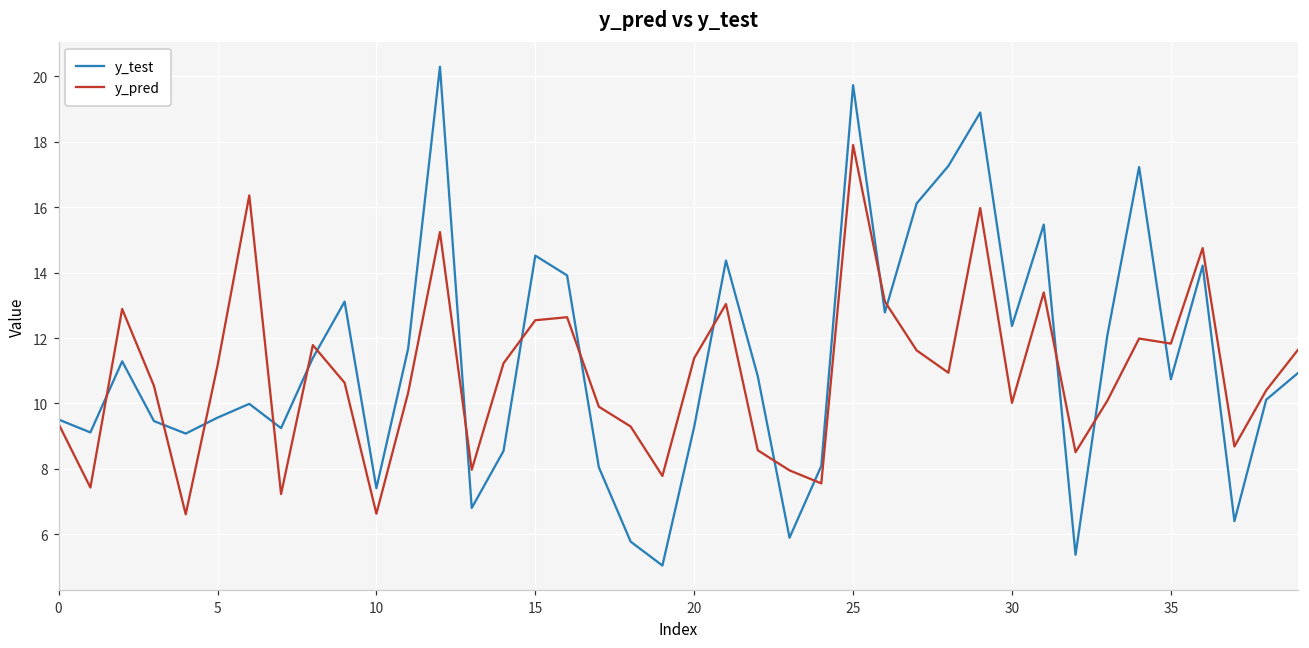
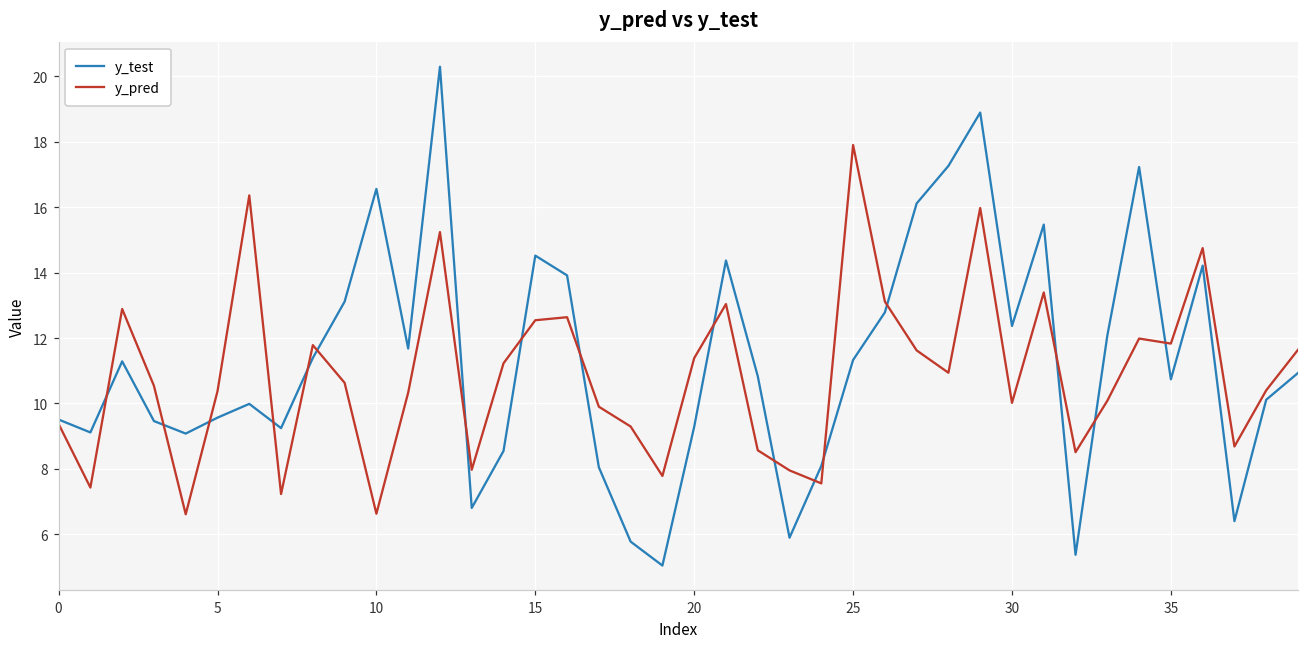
y_pred, 5: 11.2 -> 10.4
y_test, 10: 7.4 -> 16.6
y_test, 25: 19.7 -> 11.3
